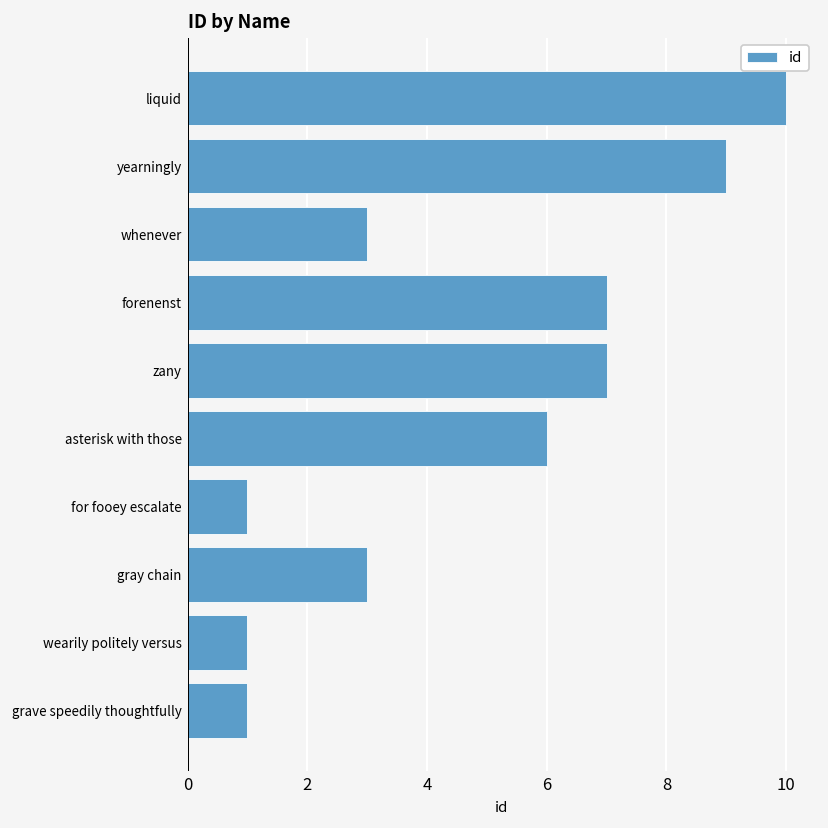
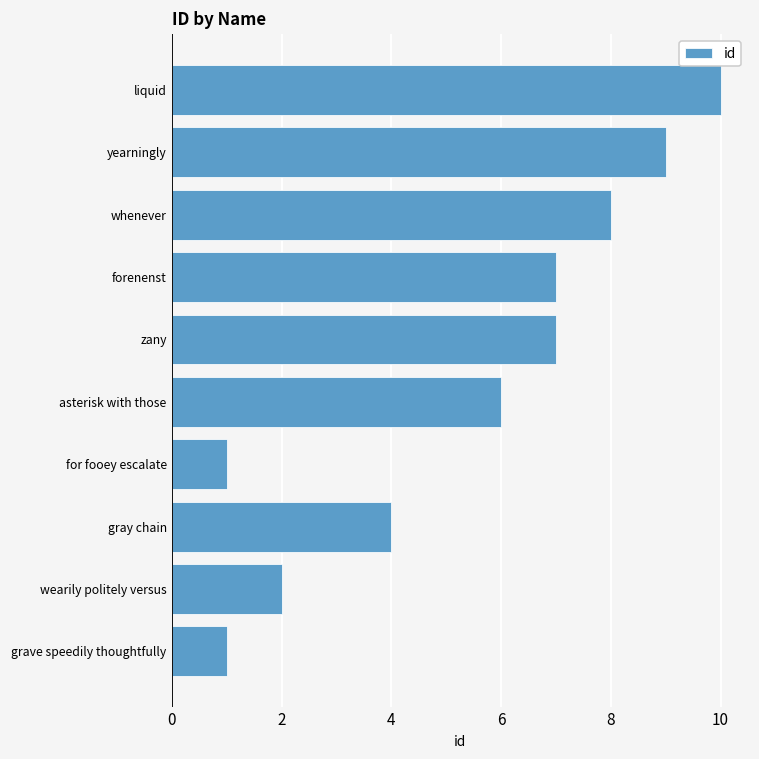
whenever: 3 -> 8
gray chain: 3 -> 4
wearily politely versus: 1 -> 2
